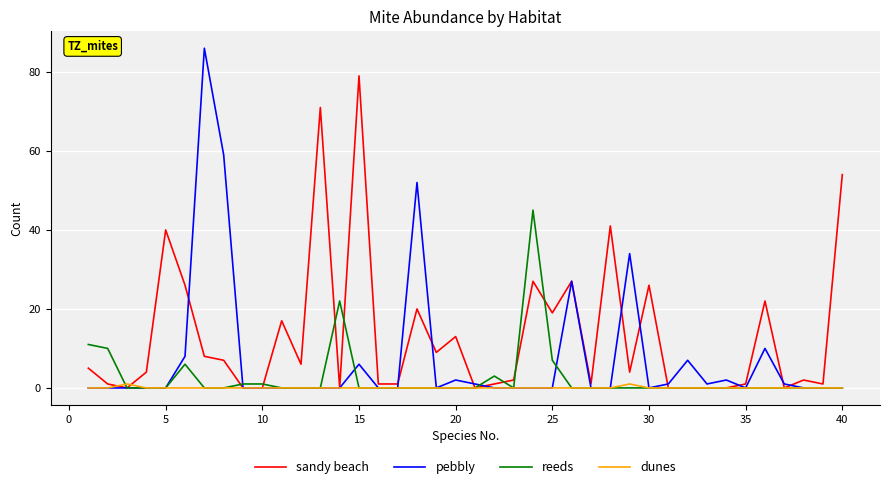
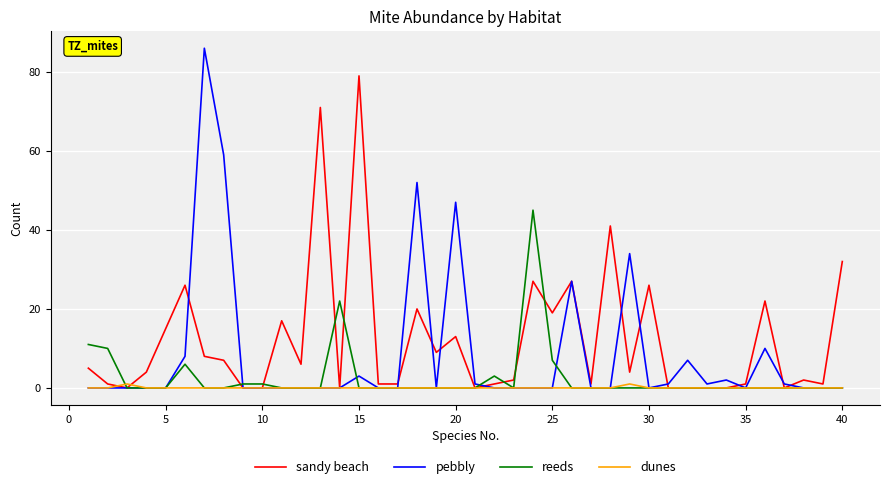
sandy beach, 5: 40 -> 15
pebbly, 15: 6 -> 3
pebbly, 20: 2 -> 47
sandy beach, 40: 54 -> 32
